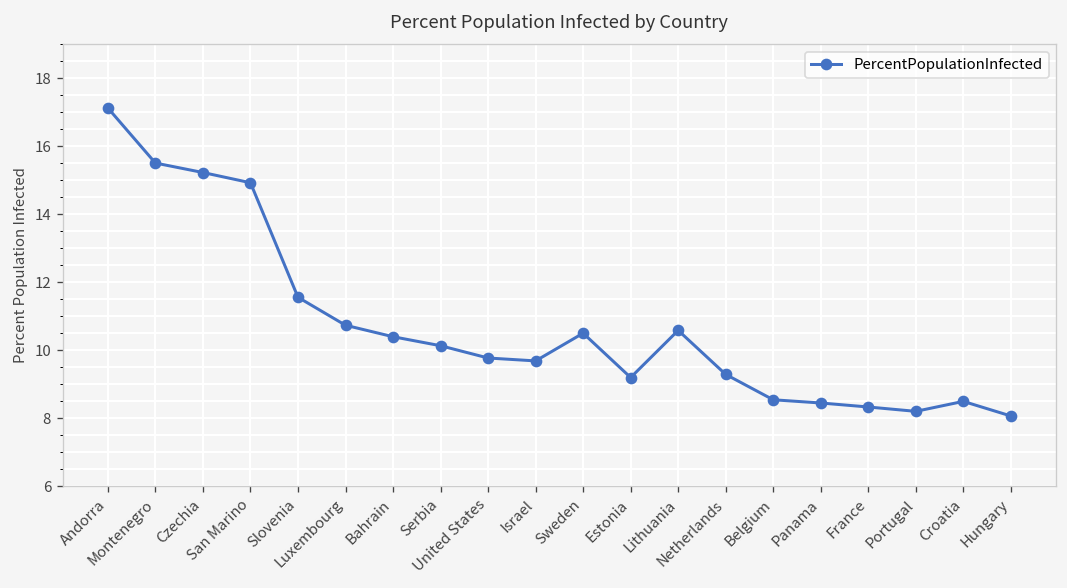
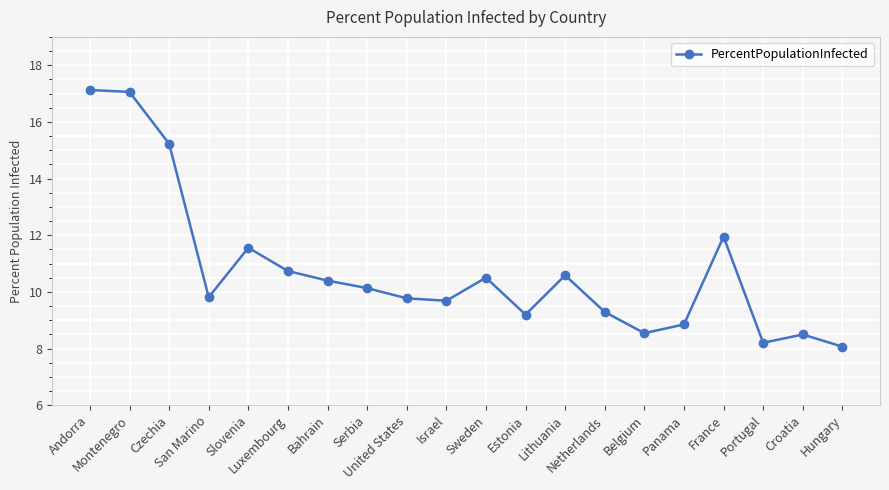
Montenegro: 15.5 -> 17.1
San Marino: 14.9 -> 9.8
Panama: 8.4 -> 8.8
France: 8.3 -> 12.0
